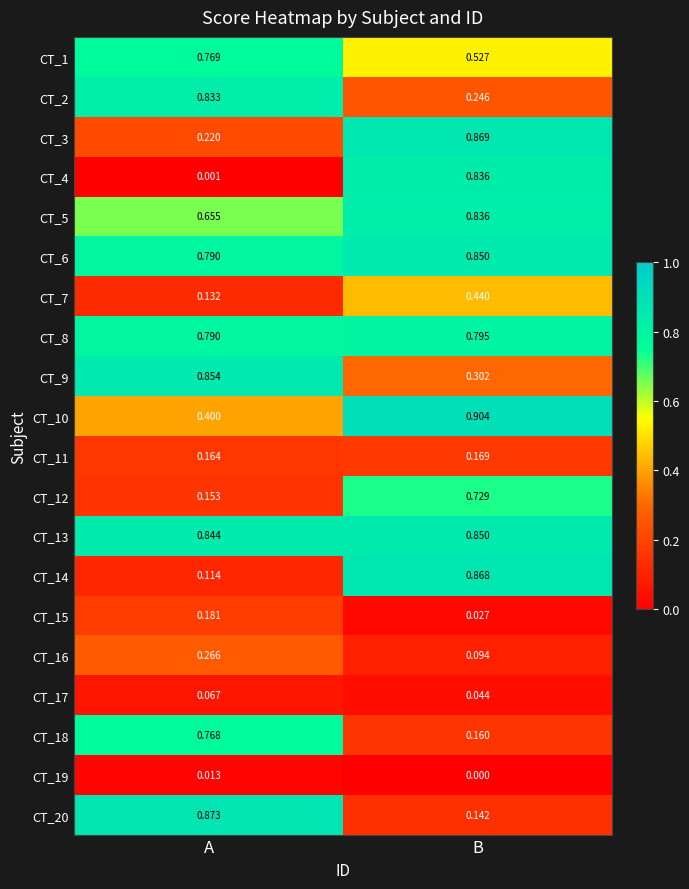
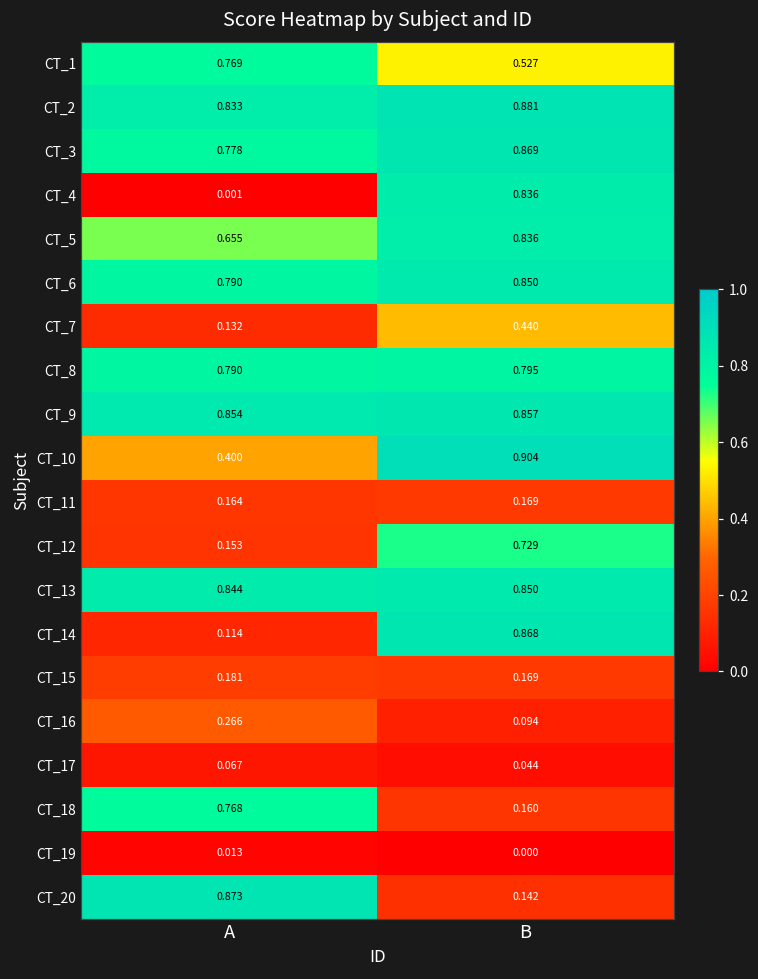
CT_2, B: 0.246 -> 0.881
CT_3, A: 0.220 -> 0.778
CT_9, B: 0.302 -> 0.857
CT_15, B: 0.027 -> 0.169
